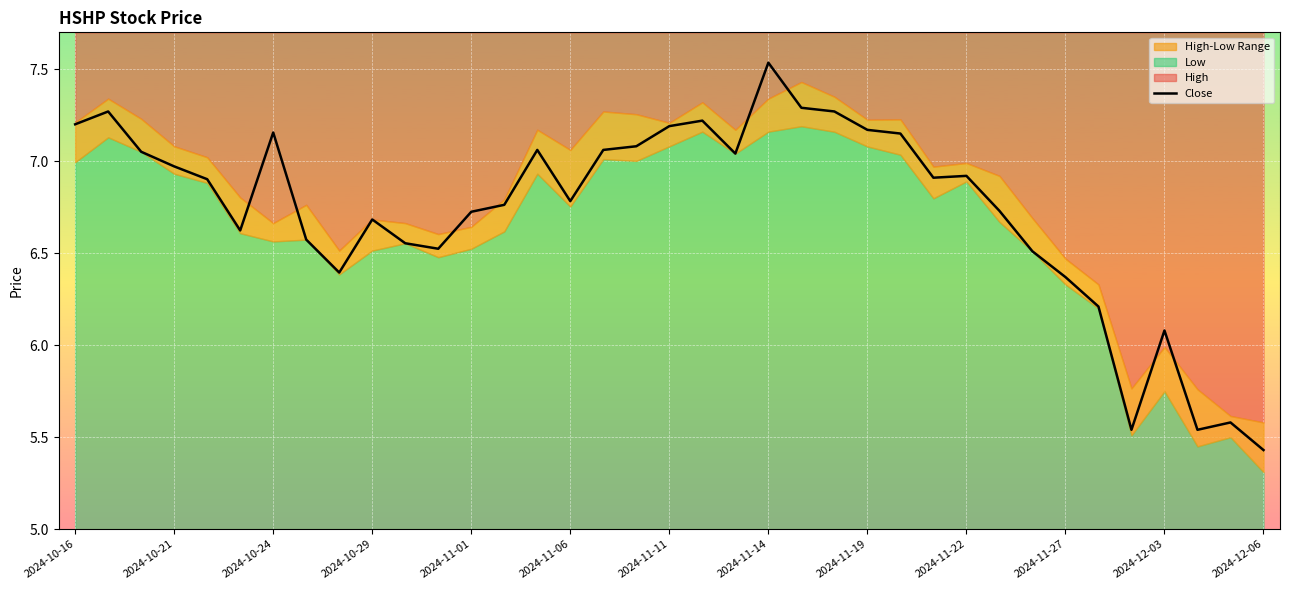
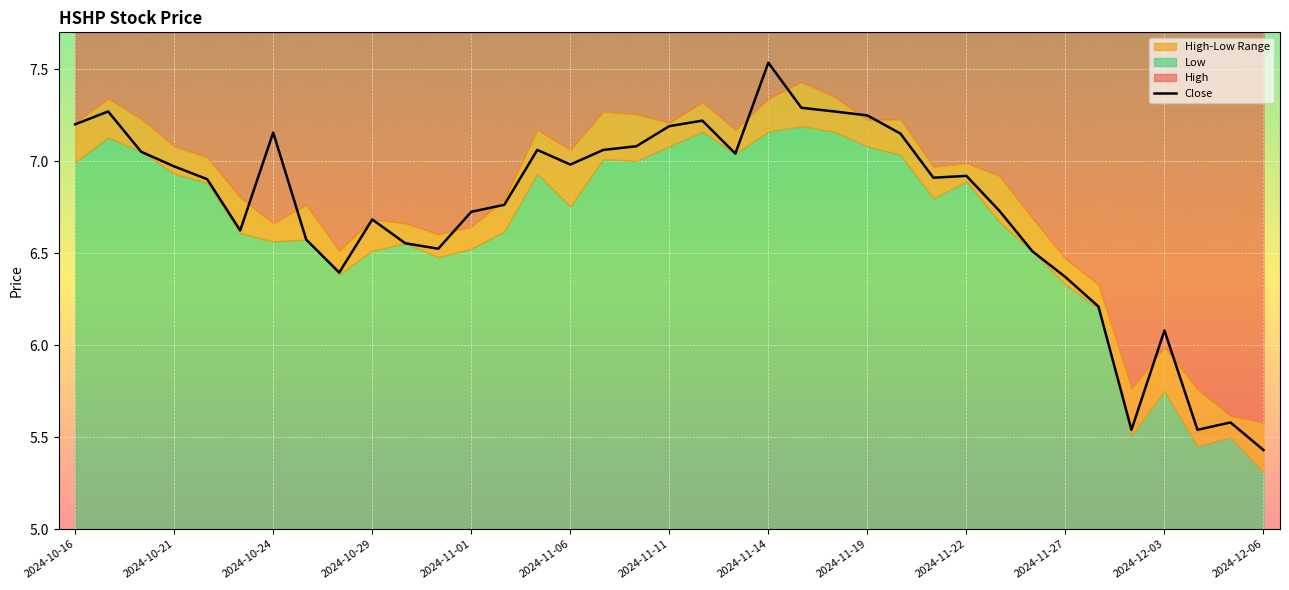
Close, 2024-11-06: 6.78 -> 6.98
Close, 2024-11-19: 7.17 -> 7.25
